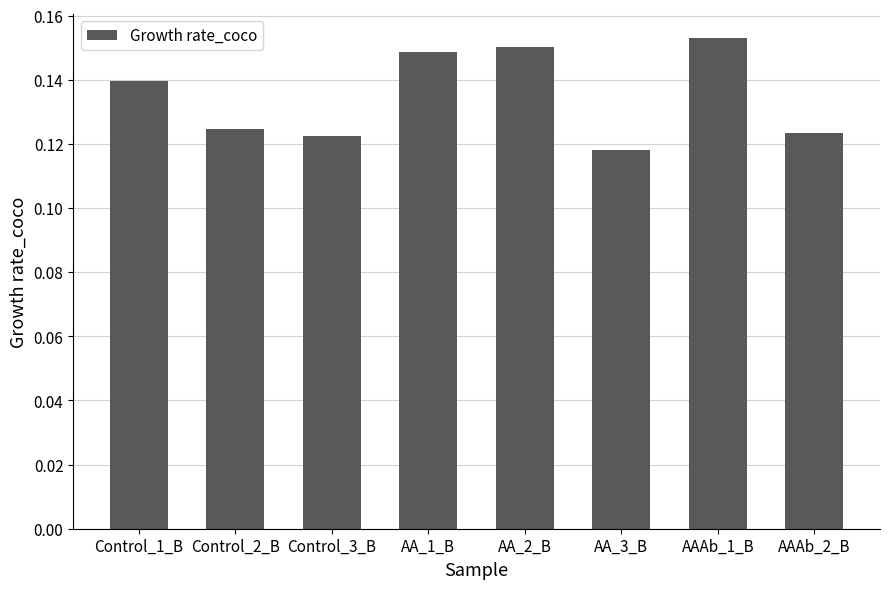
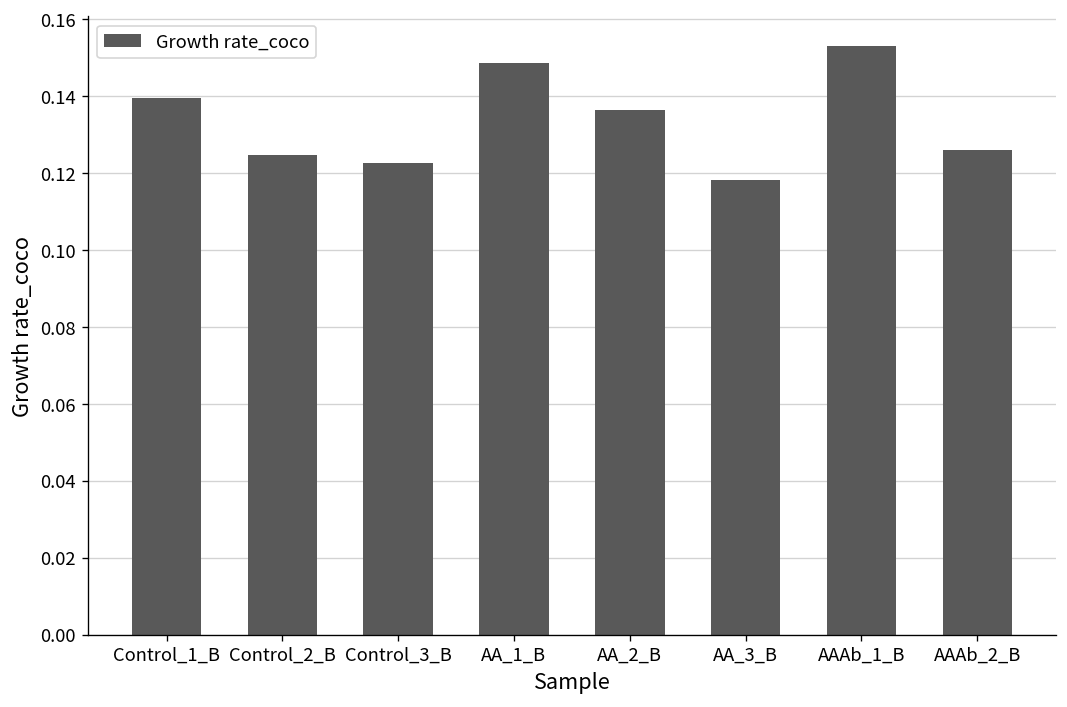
AA_2_B: 0.150 -> 0.136
AAAb_2_B: 0.123 -> 0.126
